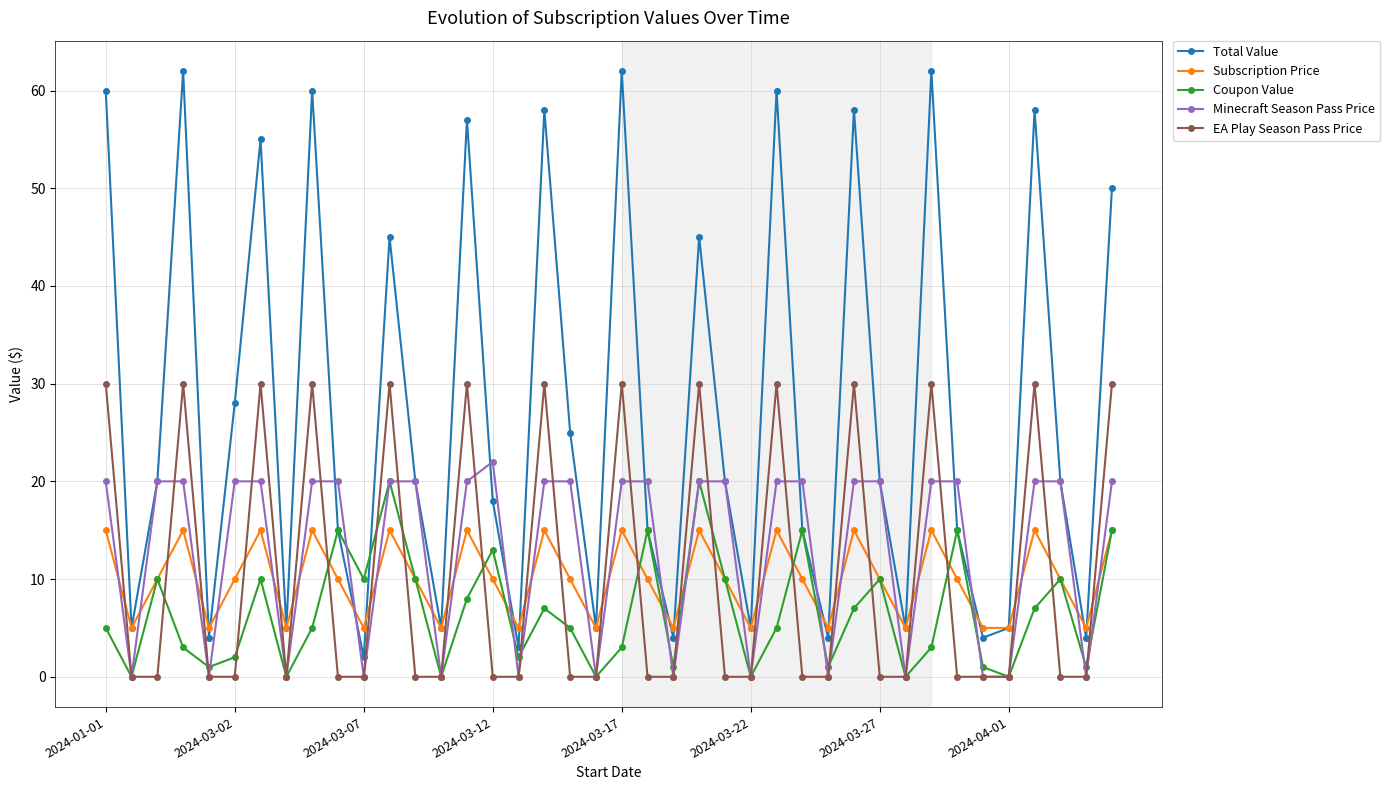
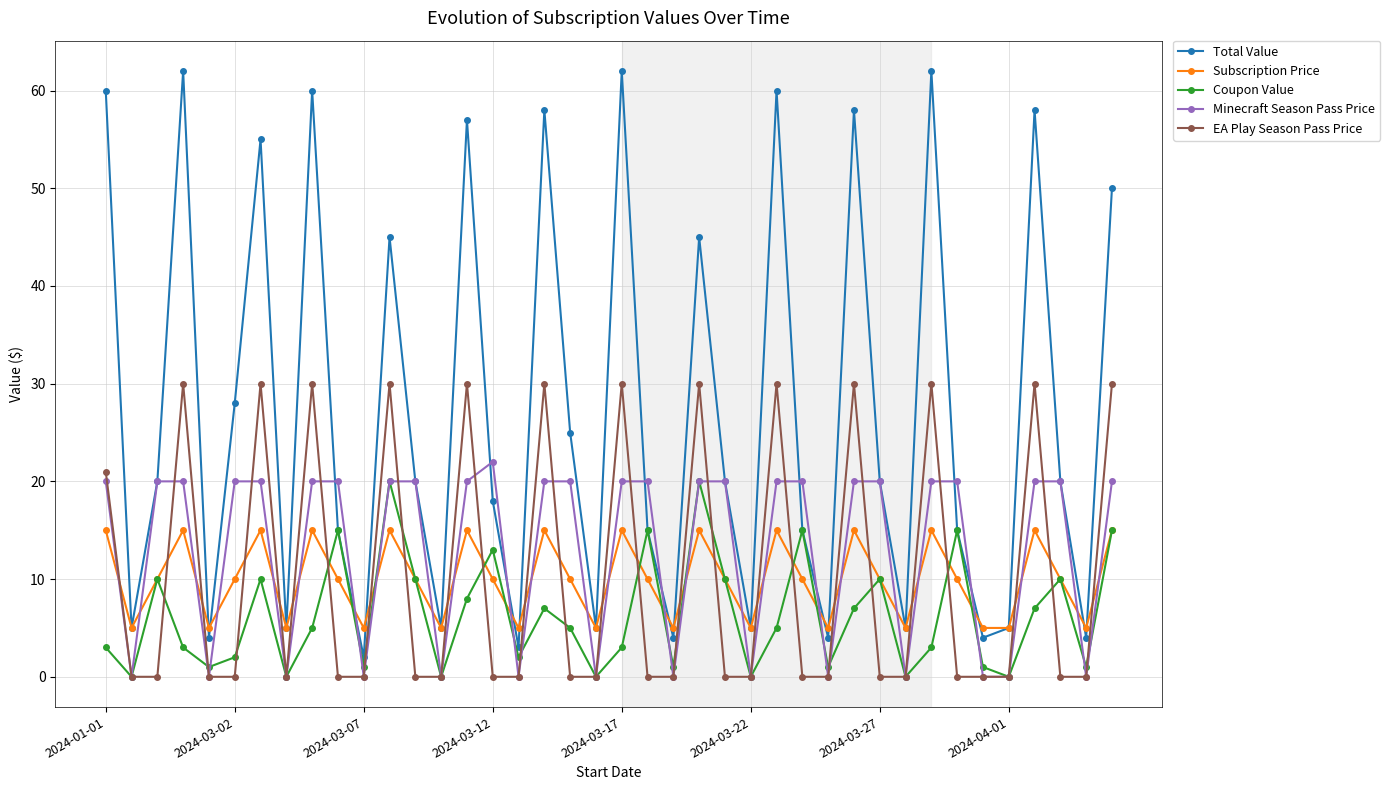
Coupon Value, 2024-01-01: 5 -> 3
EA Play Season Pass Price, 2024-01-01: 30 -> 21
Coupon Value, 2024-03-07: 10 -> 1
